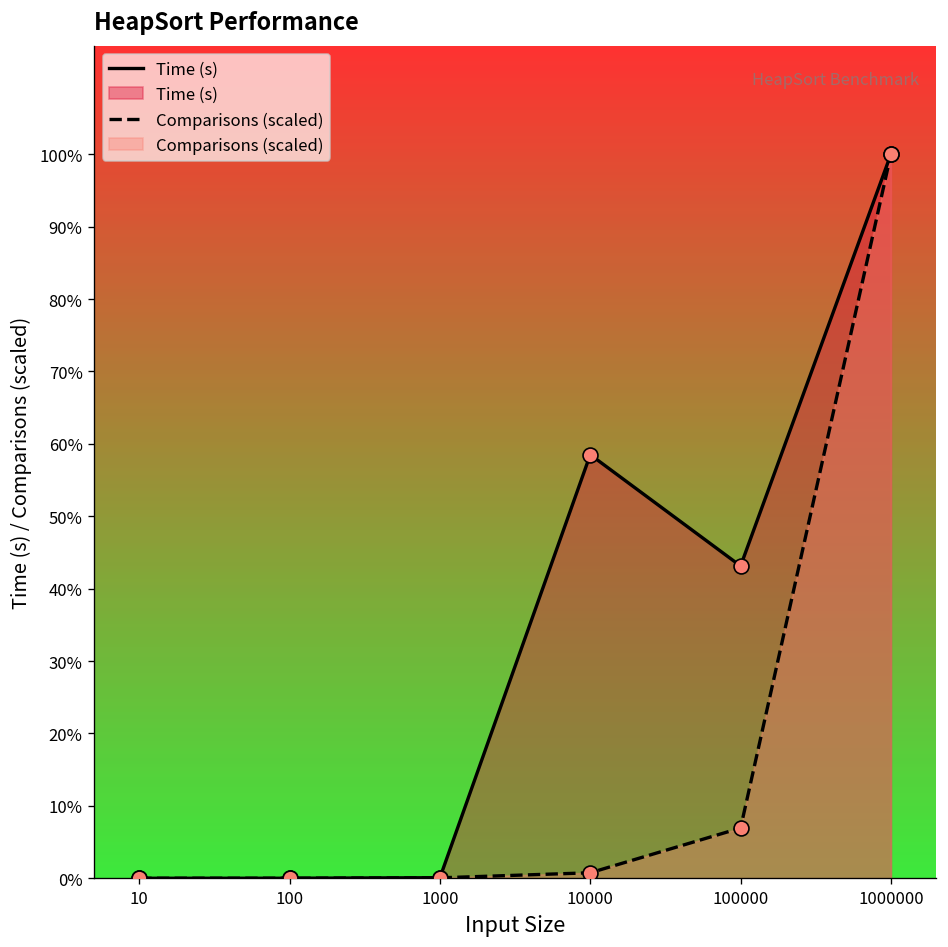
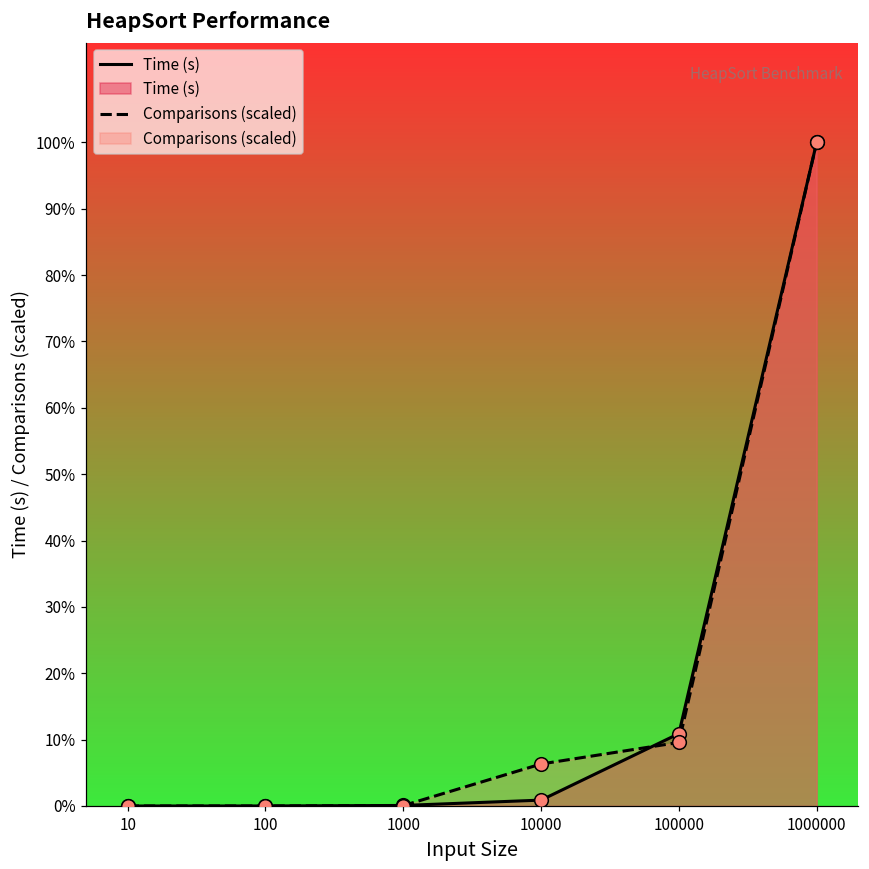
Time (s), 10000: 59% -> 1%
Comparisons (scaled), 10000: 1% -> 6%
Time (s), 100000: 43% -> 11%
Comparisons (scaled), 100000: 7% -> 10%
